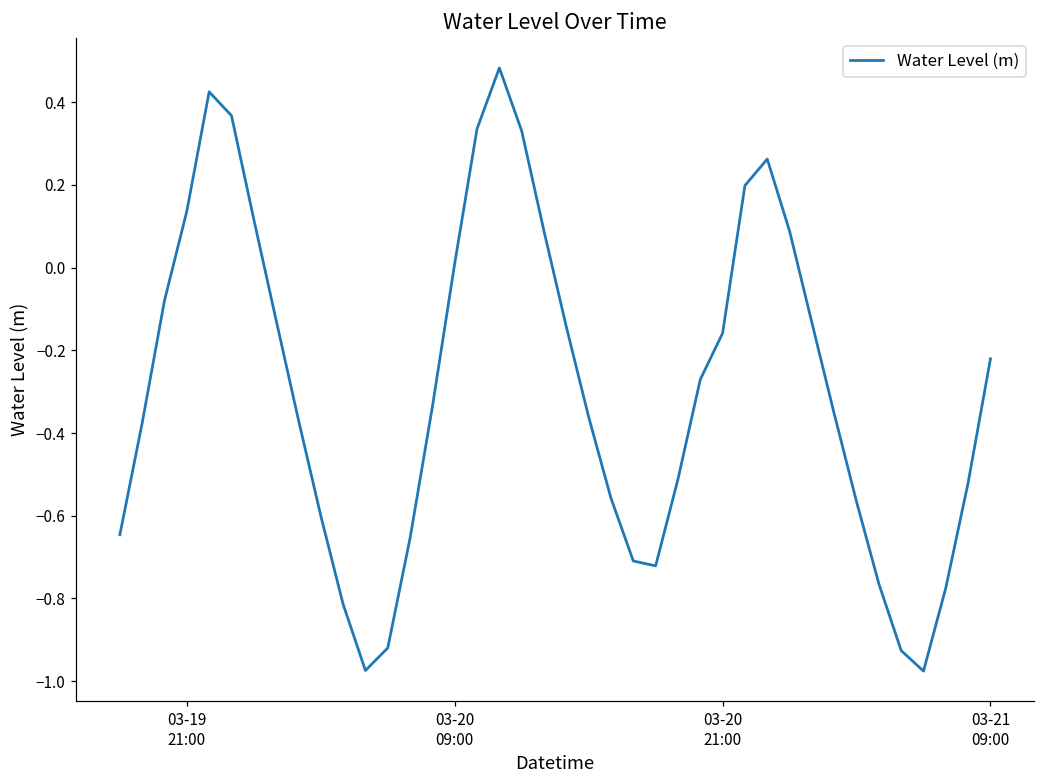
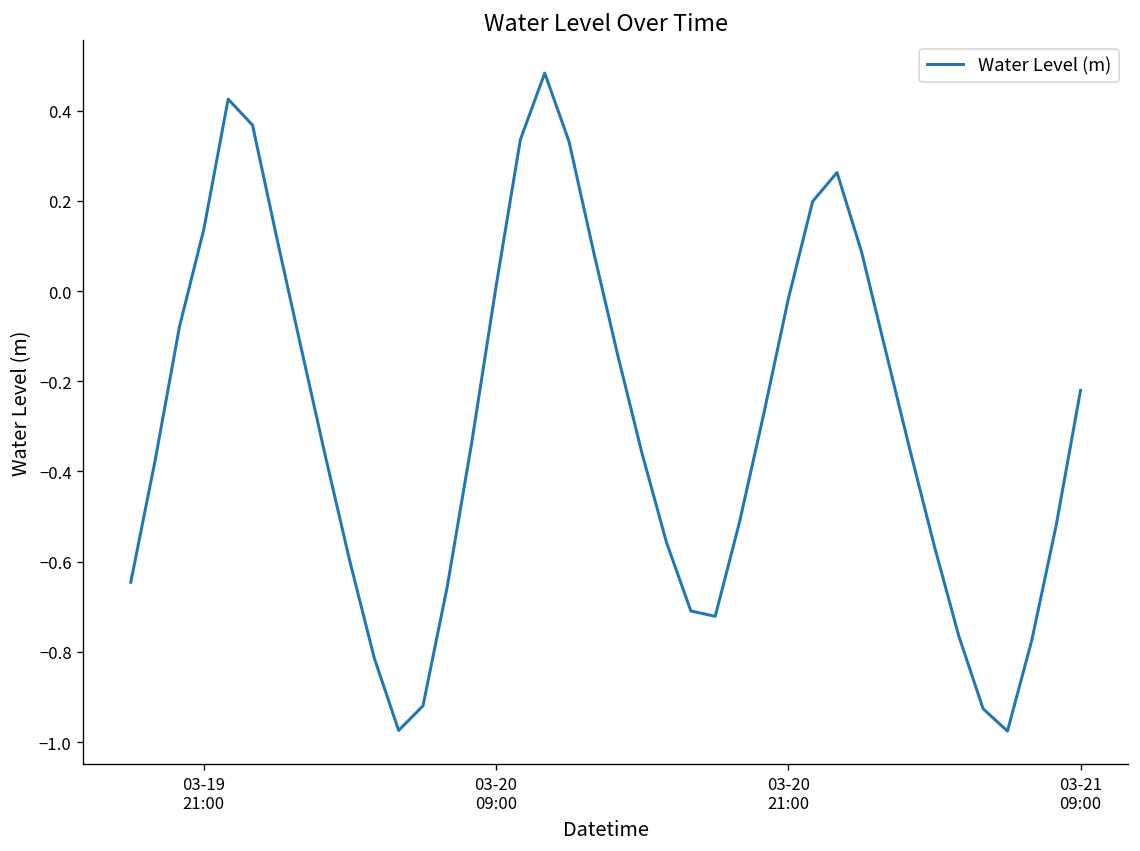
03-20 21:00: -0.16 -> -0.02
